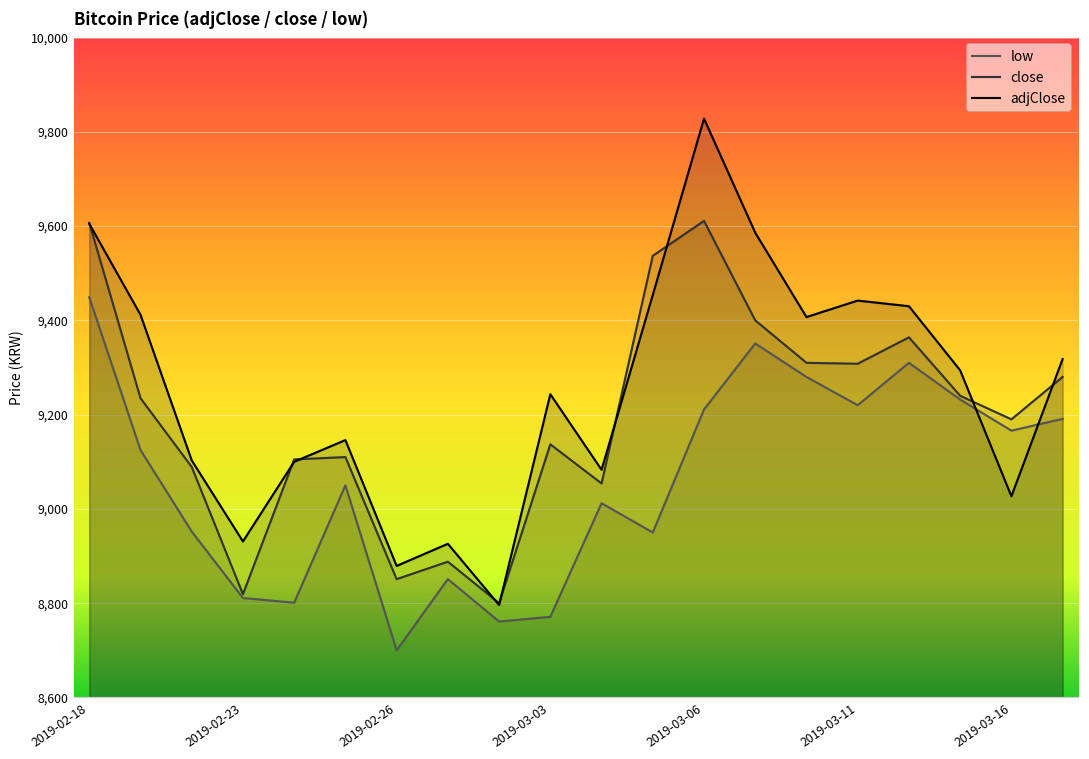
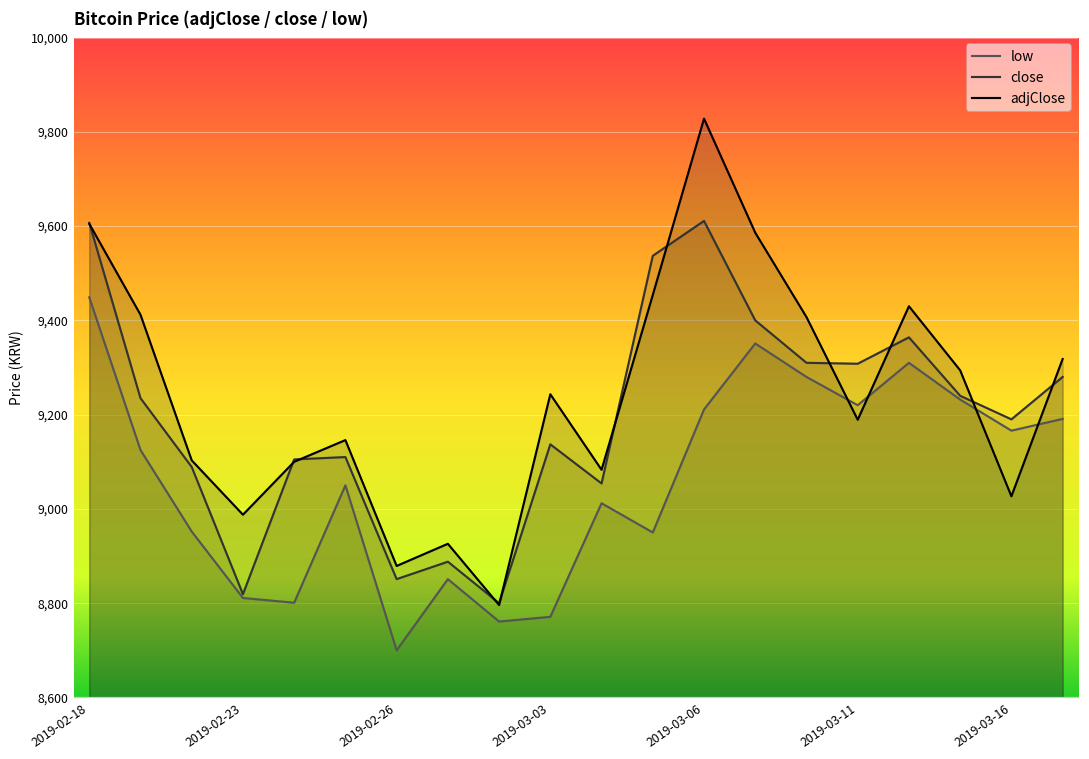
adjClose, 2019-02-23: 8,930 -> 8,990
adjClose, 2019-03-11: 9,440 -> 9,190
